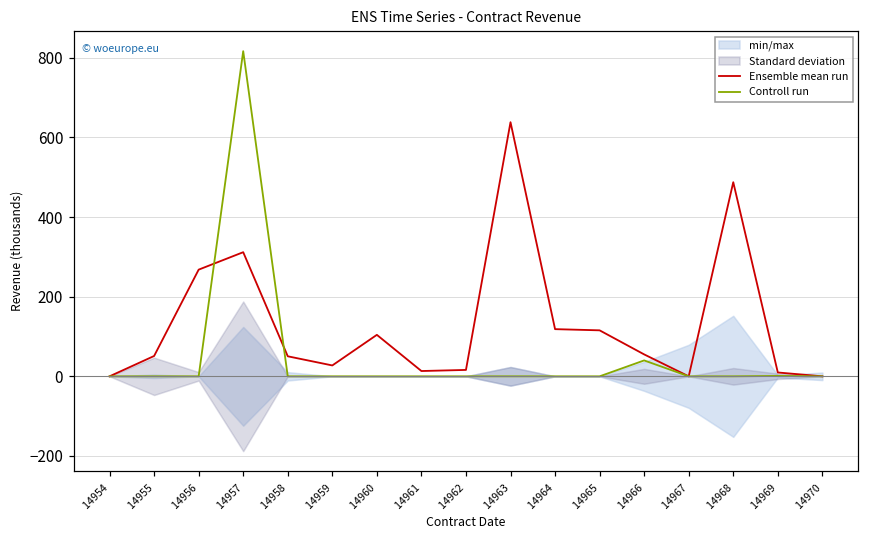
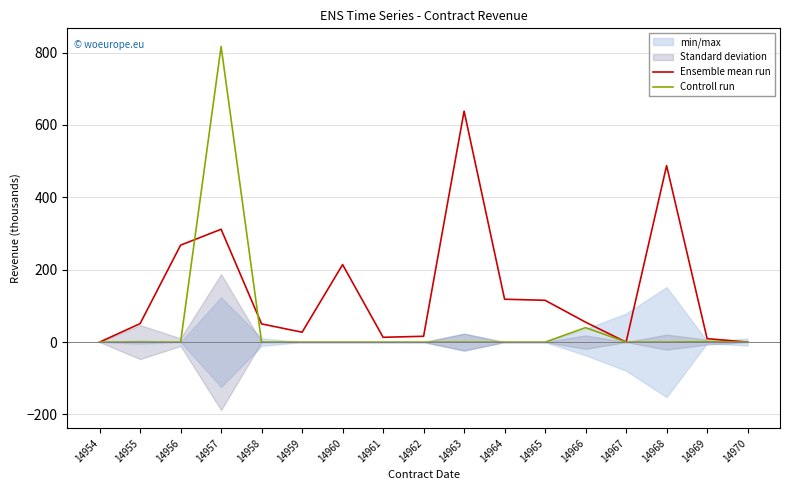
Ensemble mean run, 14960: 100 -> 210
